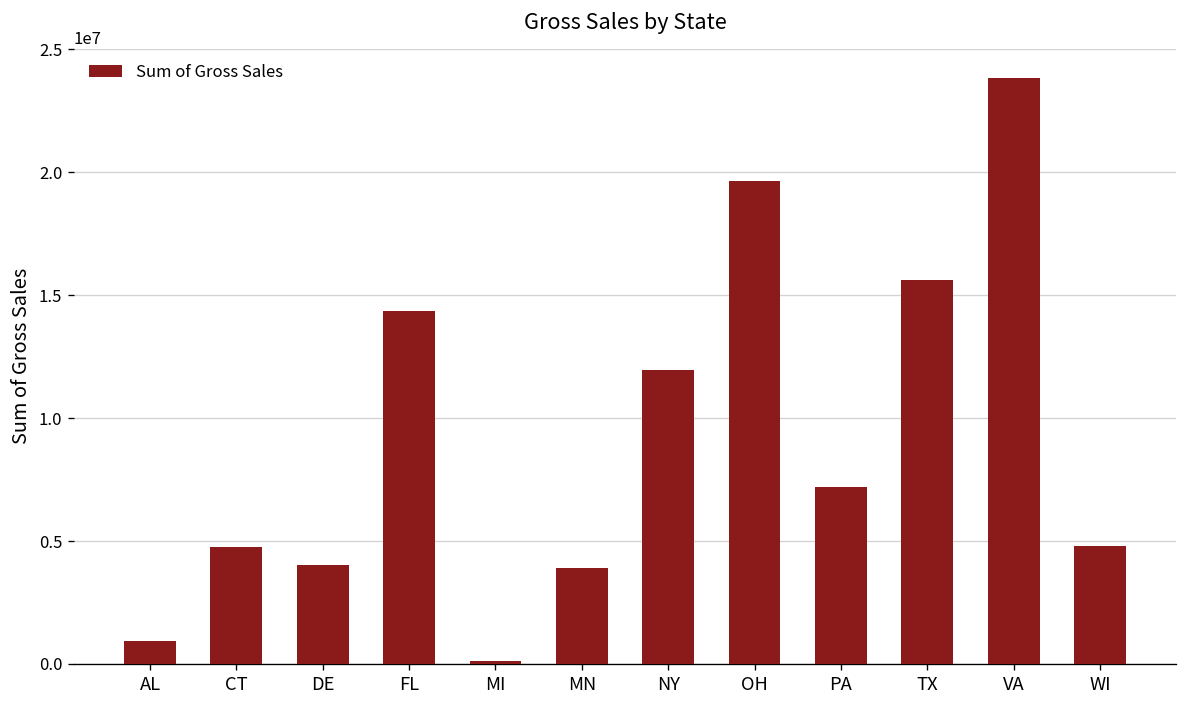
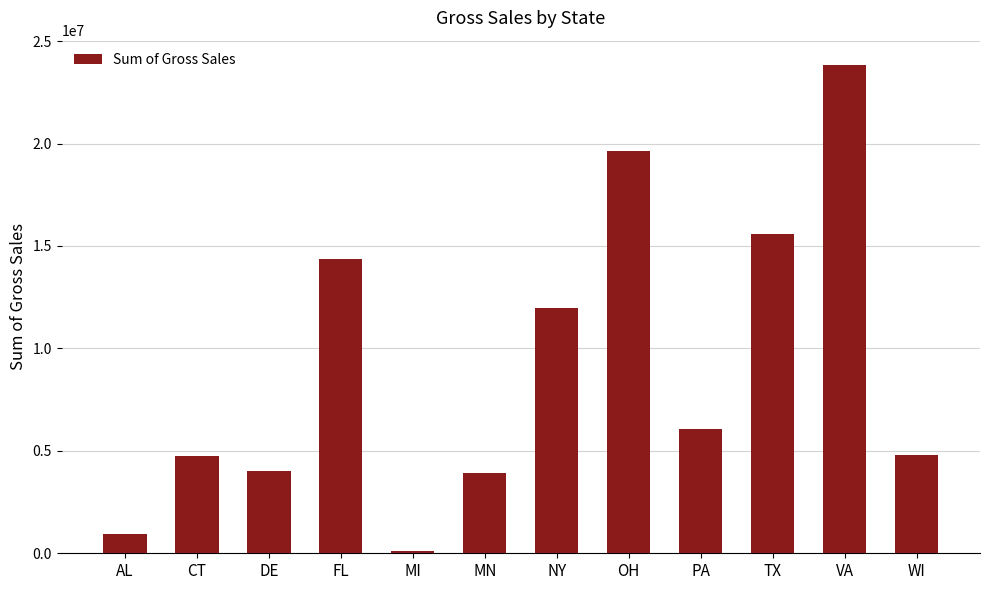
PA: 7200000 -> 6100000
